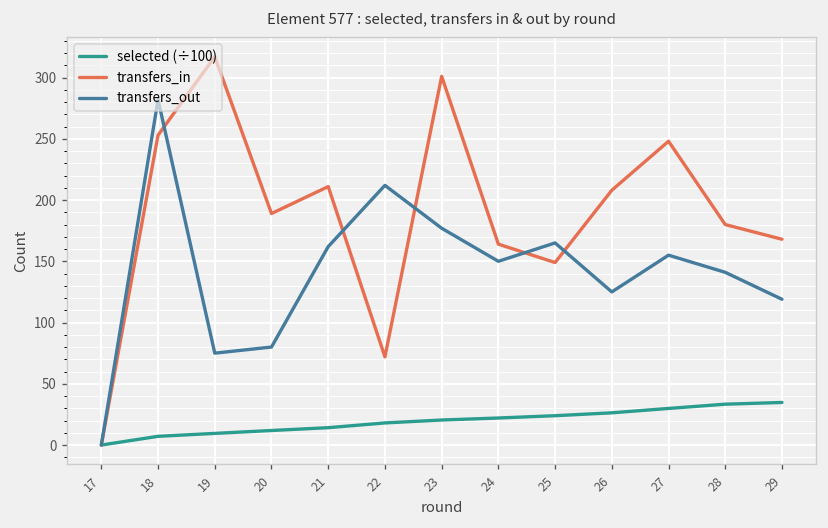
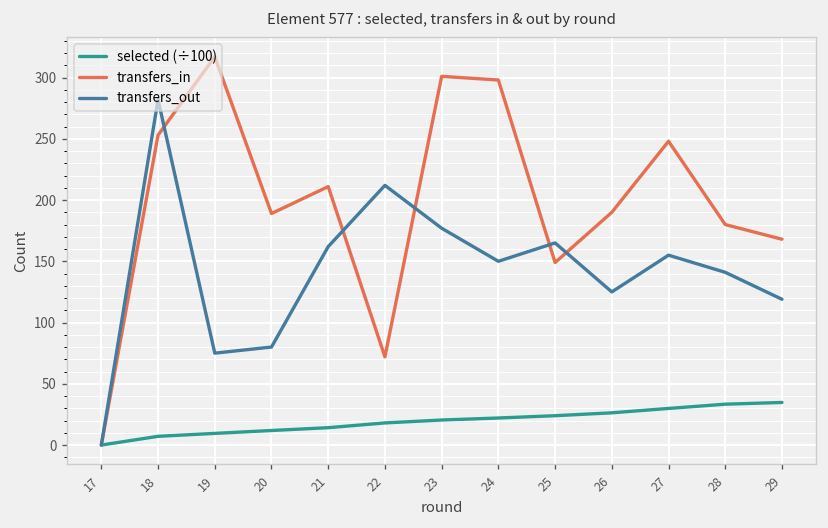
transfers_in, 24: 164 -> 298
transfers_in, 26: 208 -> 190
